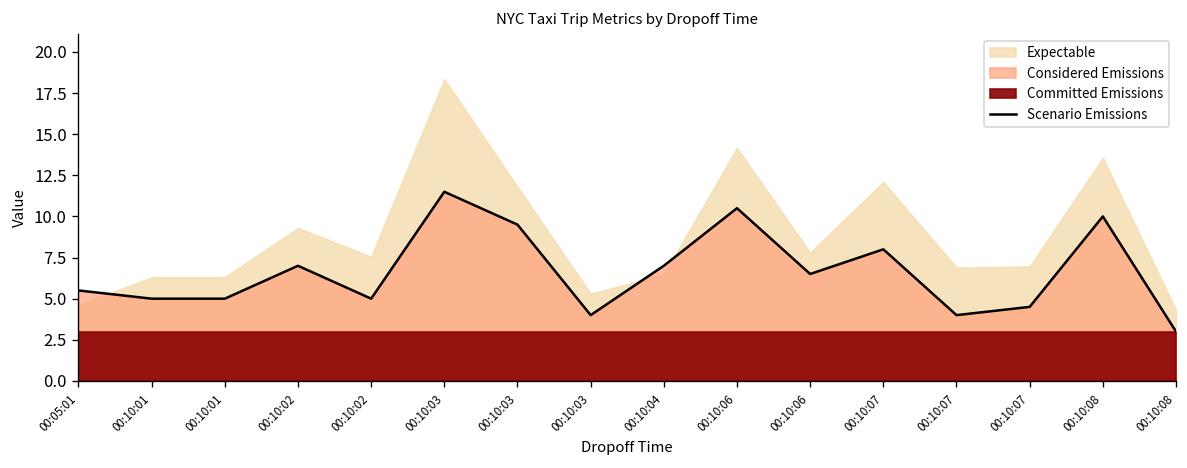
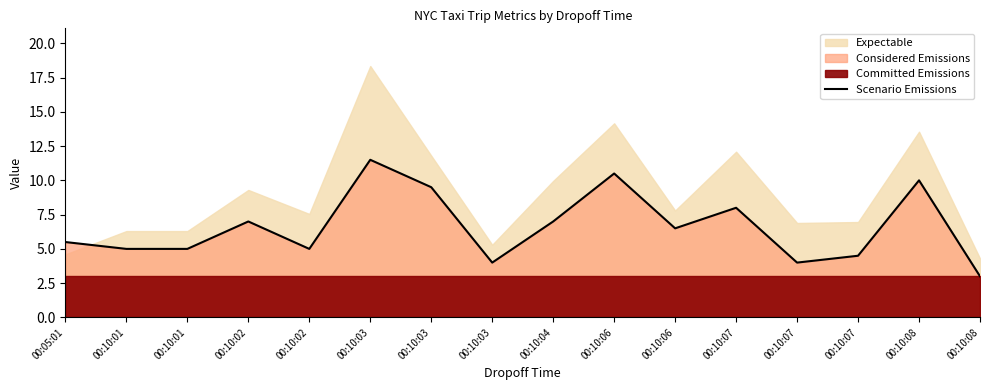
Expectable, 00:10:04: 6.5 -> 10.0
